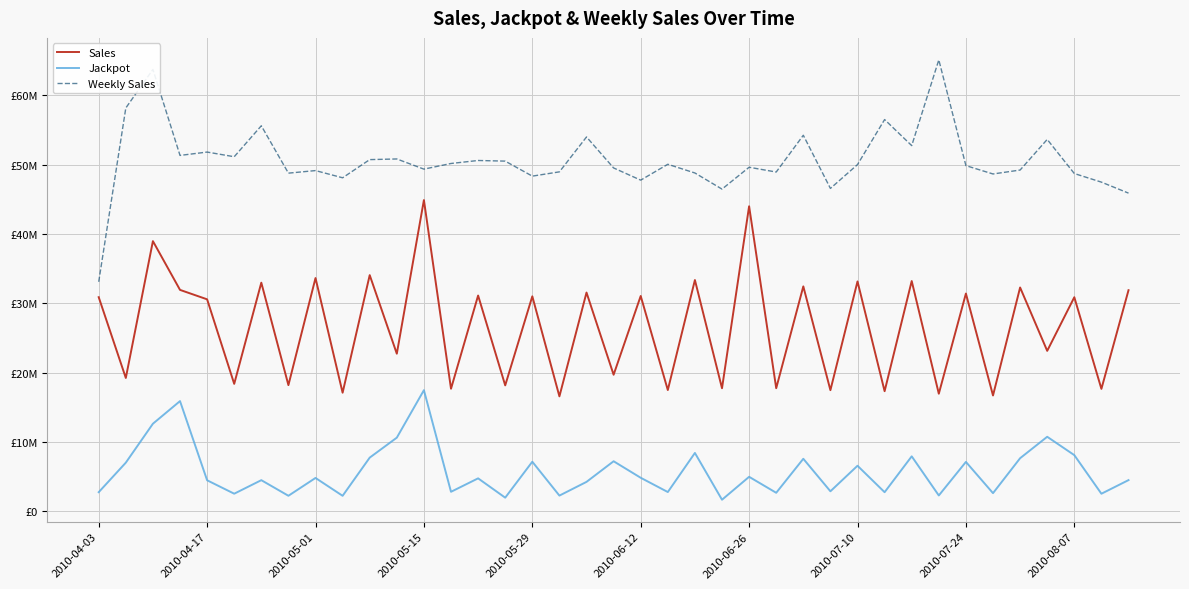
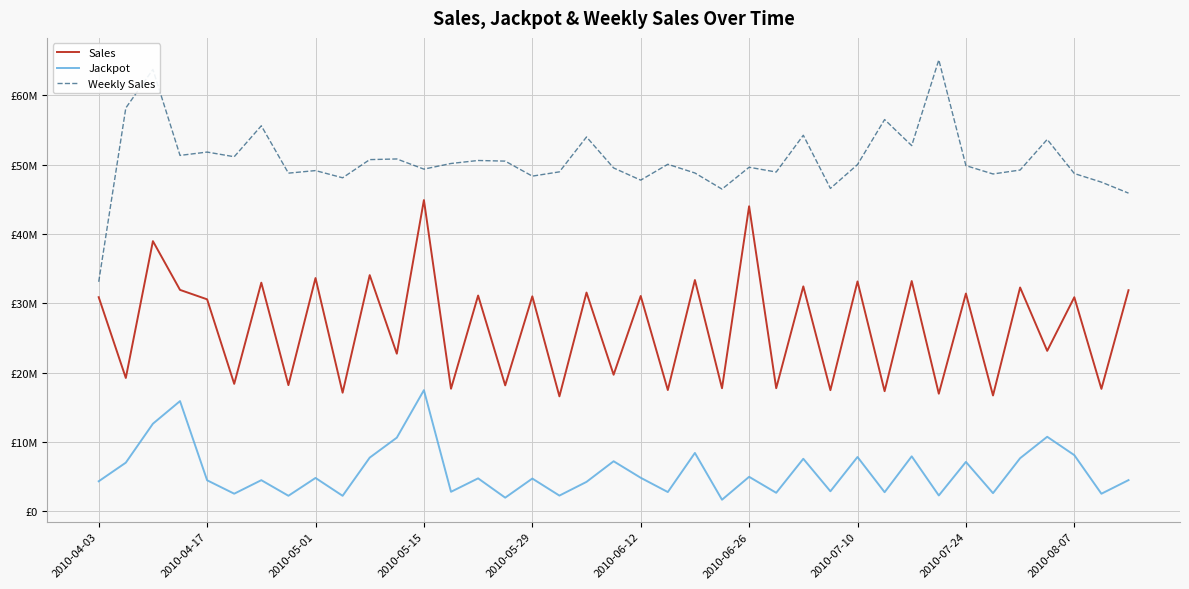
Jackpot, 2010-04-03: £3000000 -> £4000000
Jackpot, 2010-05-29: £7000000 -> £5000000
Jackpot, 2010-07-10: £7000000 -> £8000000
